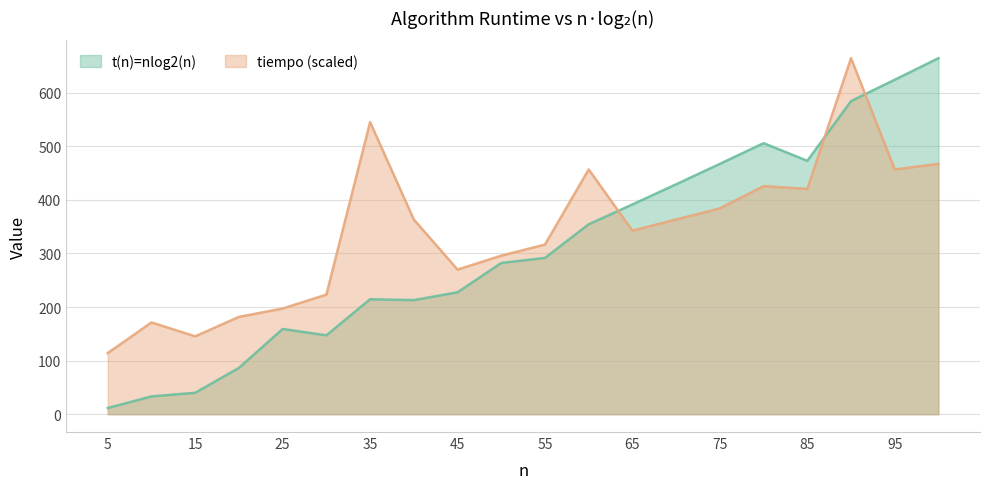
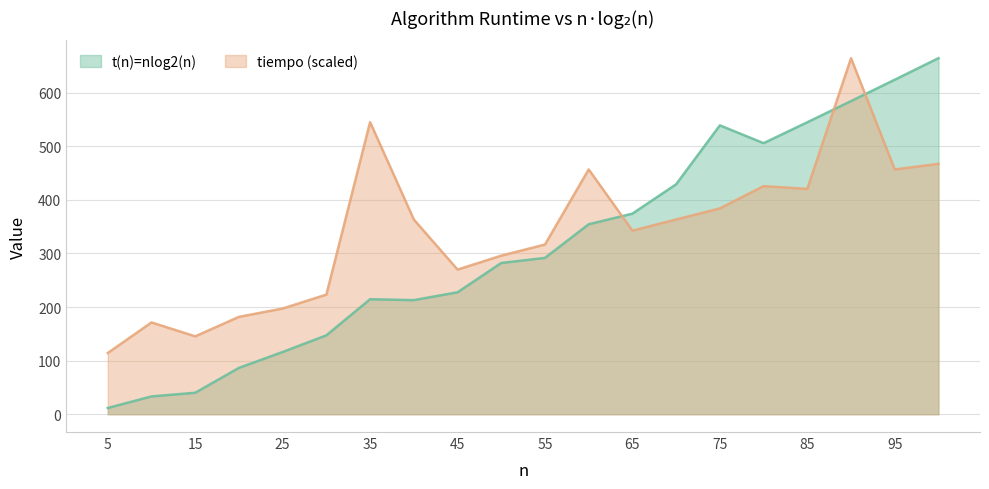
t(n)=nlog2(n), 25: 160 -> 120
t(n)=nlog2(n), 65: 390 -> 370
t(n)=nlog2(n), 75: 470 -> 540
t(n)=nlog2(n), 85: 470 -> 540
